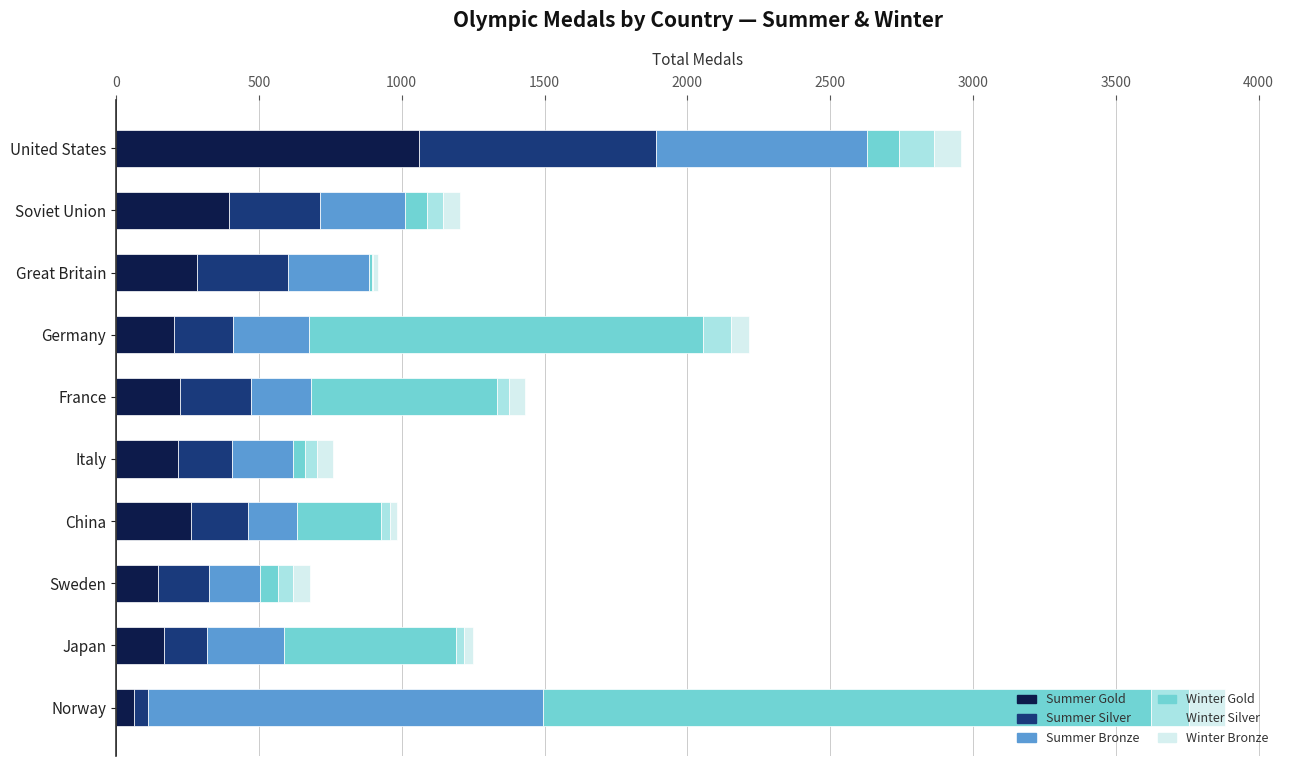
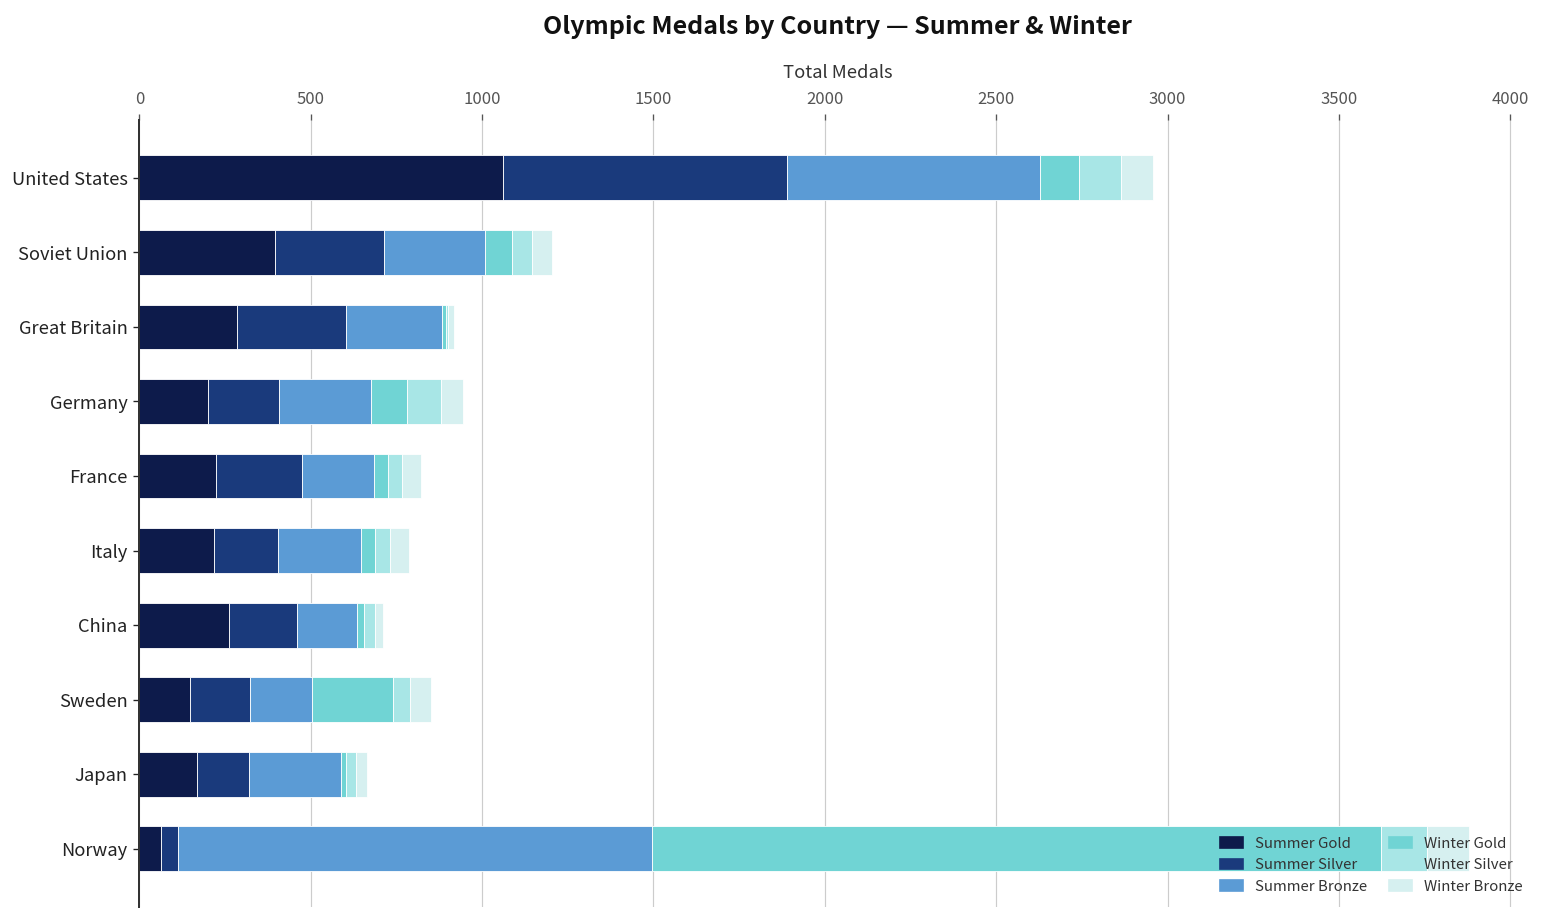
Winter Gold, Germany: 1380 -> 100
Winter Gold, France: 650 -> 40
Summer Bronze, Italy: 210 -> 240
Winter Gold, China: 290 -> 20
Winter Gold, Sweden: 70 -> 240
Winter Gold, Japan: 600 -> 20
